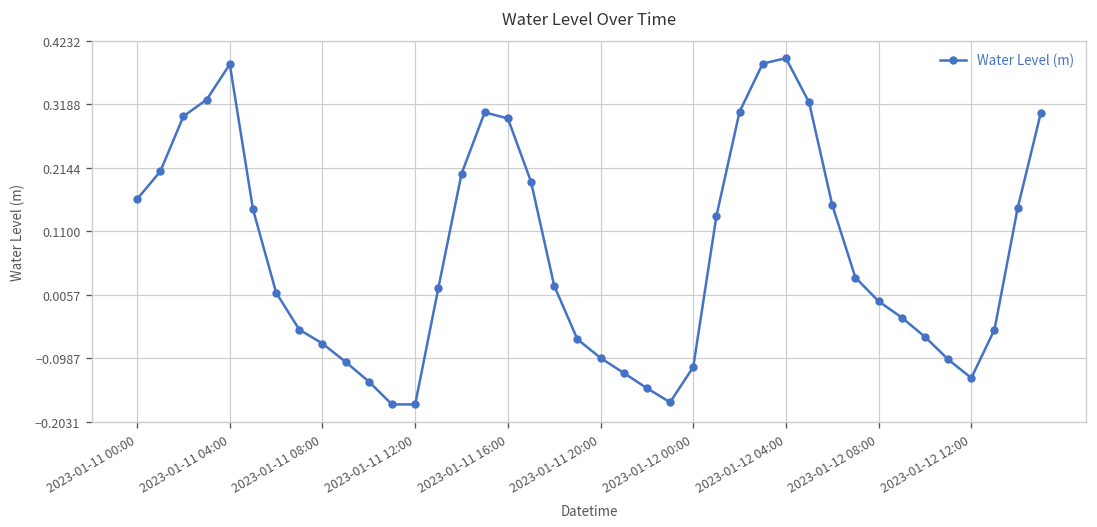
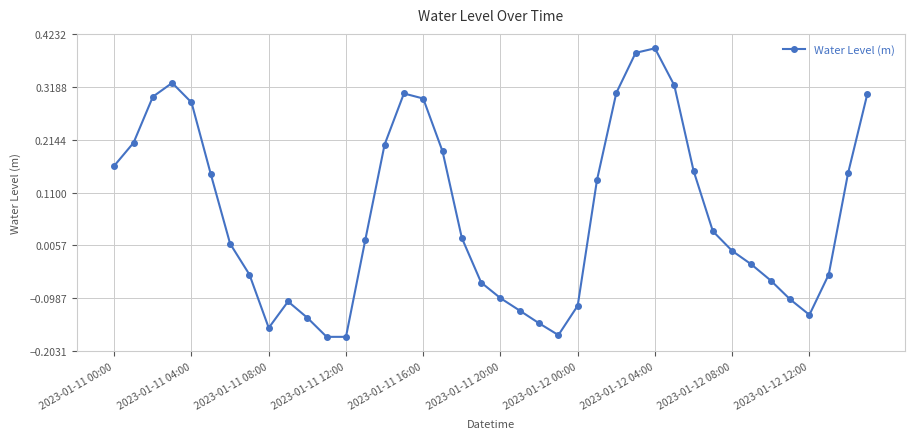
2023-01-11 04:00: 0.38 -> 0.29
2023-01-11 08:00: -0.07 -> -0.16
